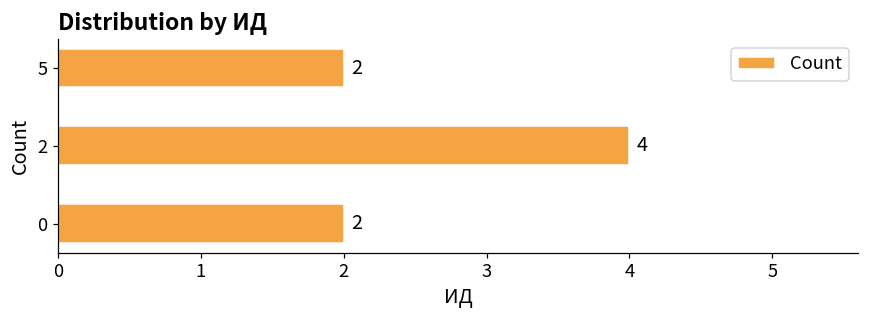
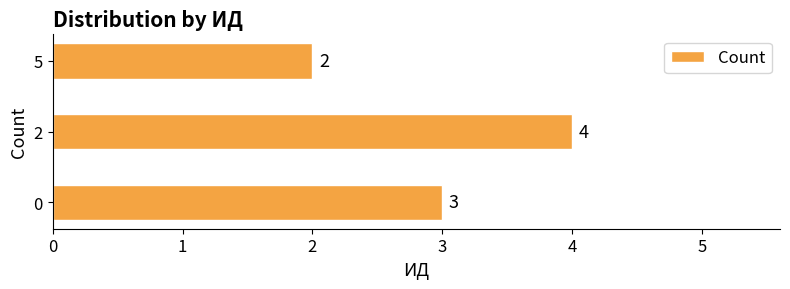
0: 2 -> 3
